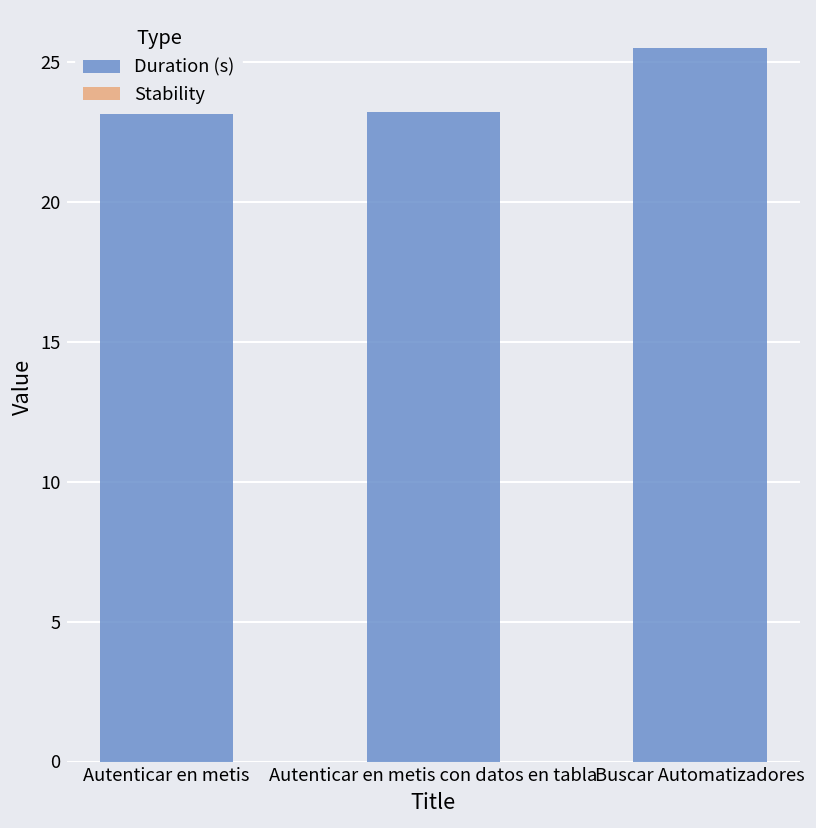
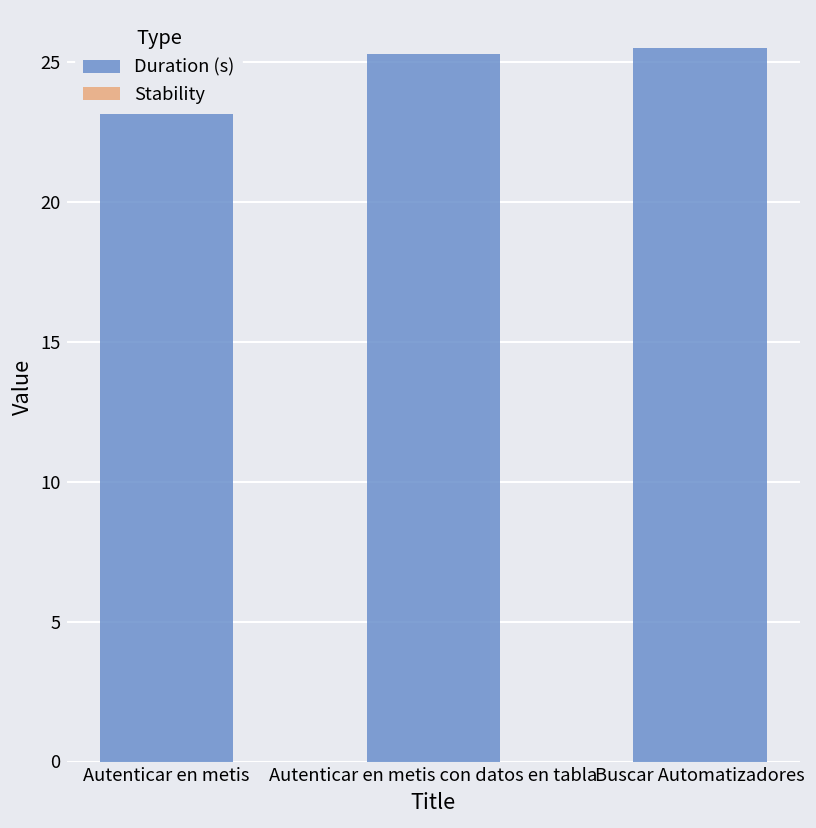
Duration (s), Autenticar en metis con datos en tabla: 23.2 -> 25.3
